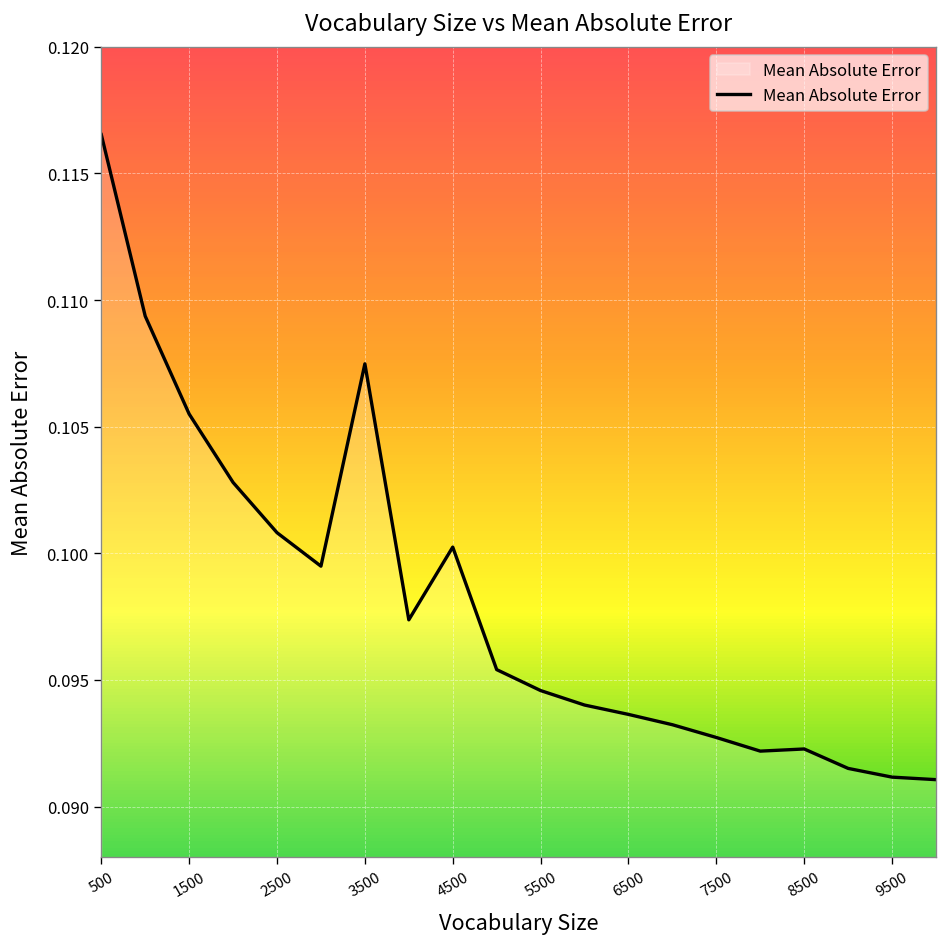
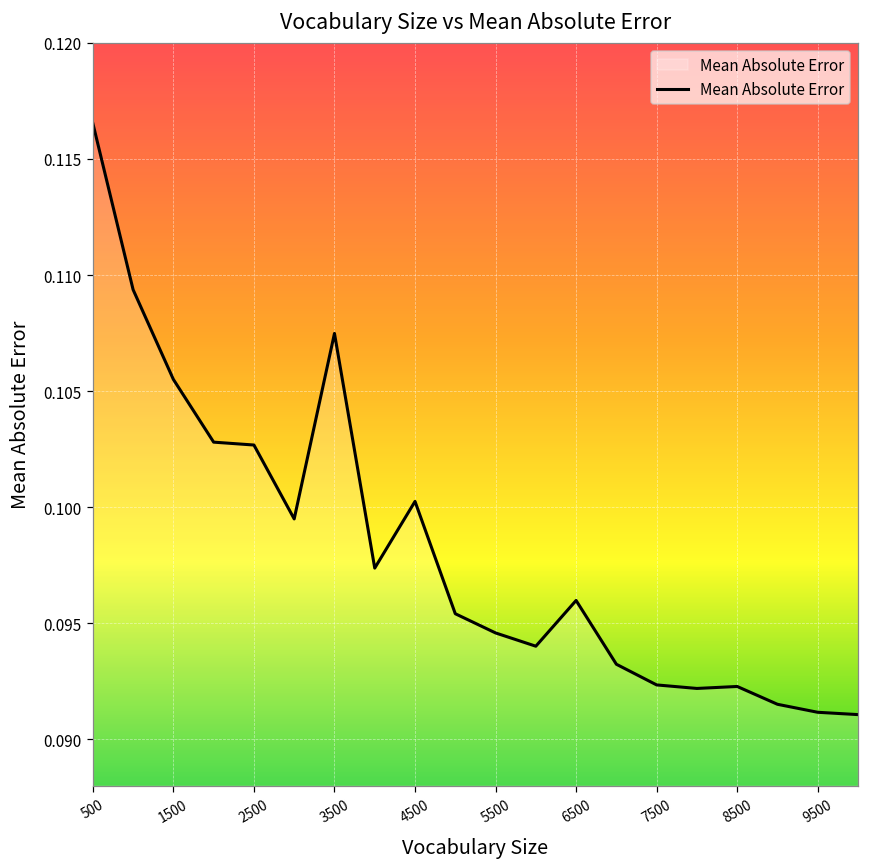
2500: 0.1008 -> 0.1027
6500: 0.0936 -> 0.0960
7500: 0.0927 -> 0.0923
